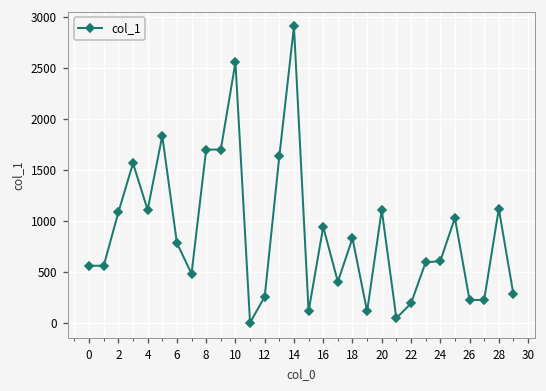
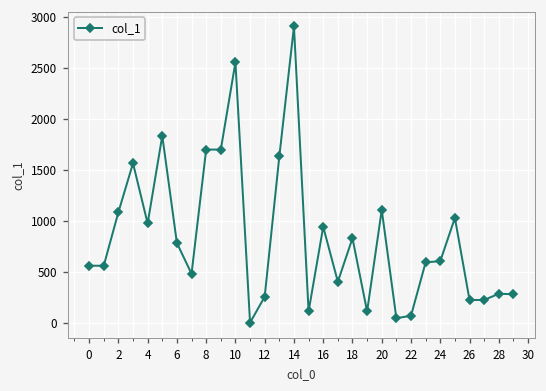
4: 1100 -> 1000
22: 200 -> 100
28: 1100 -> 300
